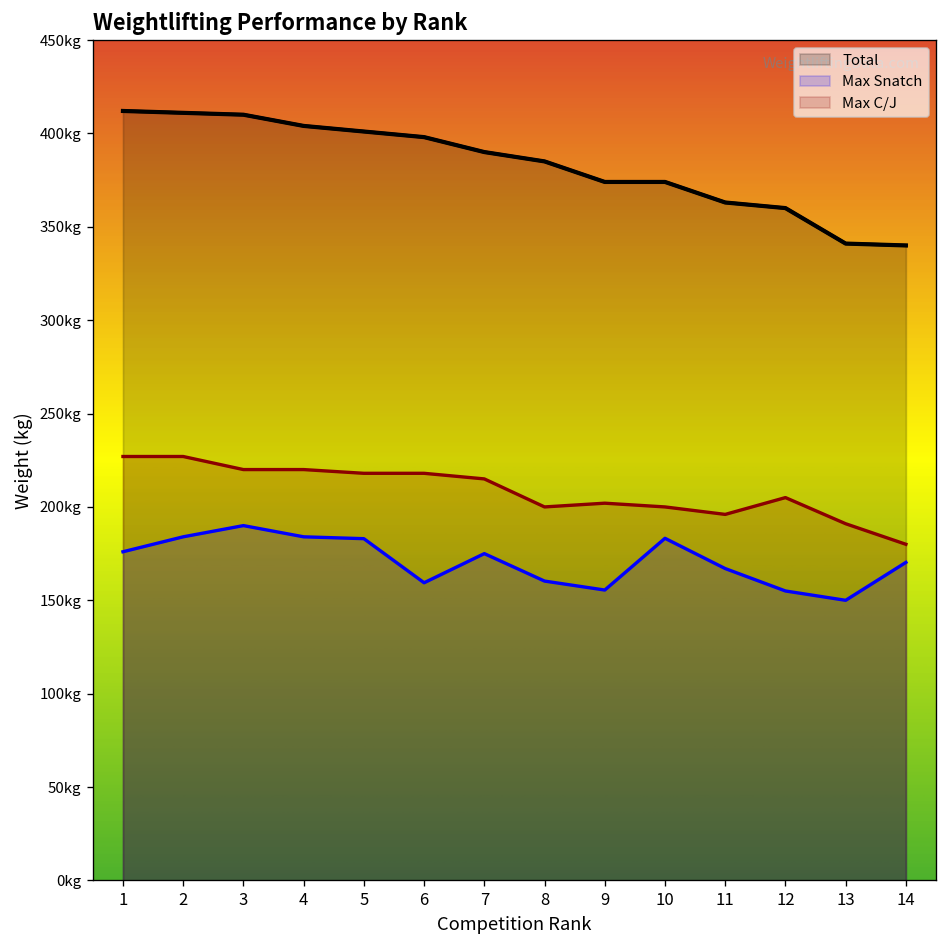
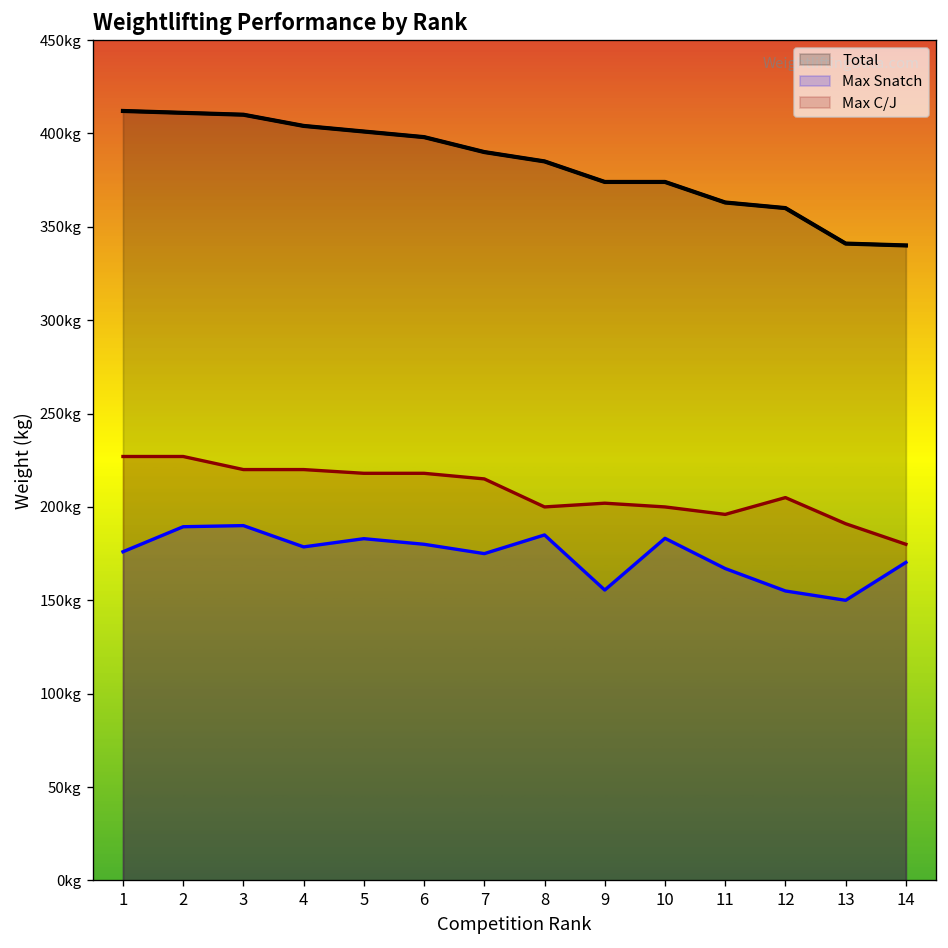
Max Snatch, 2: 184kg -> 189kg
Max Snatch, 4: 184kg -> 179kg
Max Snatch, 6: 159kg -> 180kg
Max Snatch, 8: 160kg -> 185kg
